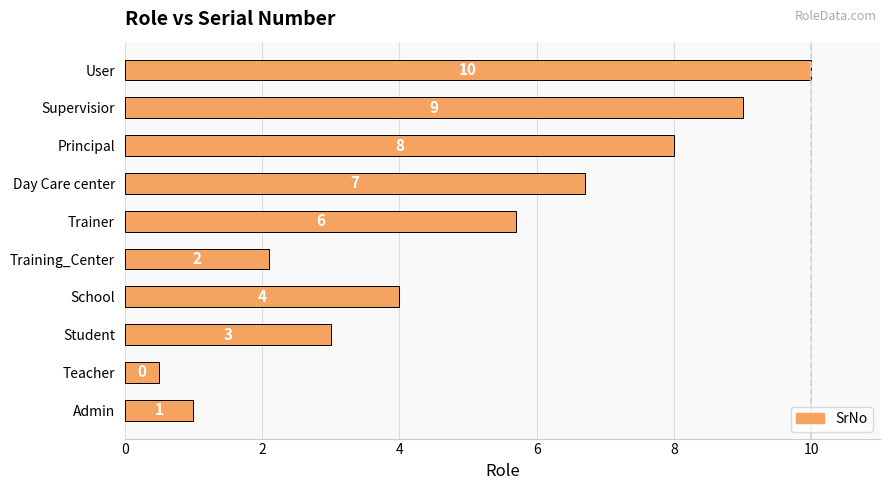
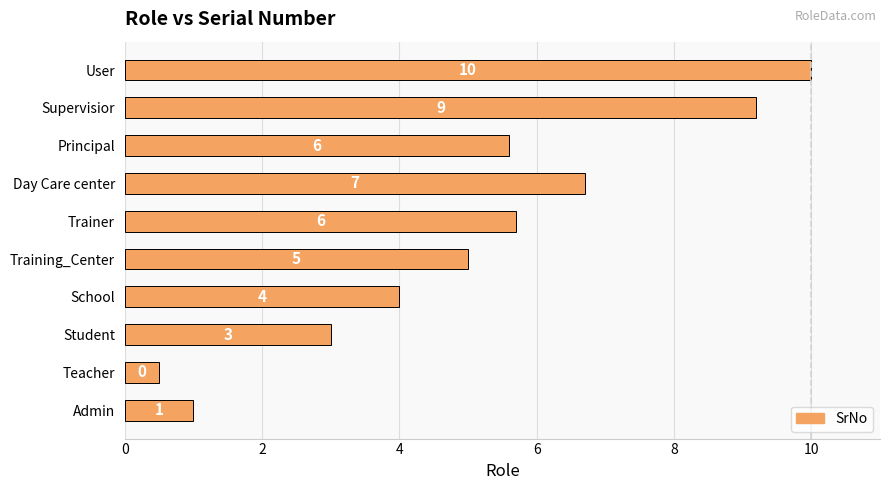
Supervisior: 9.0 -> 9.2
Principal: 8 -> 6
Training_Center: 2 -> 5
